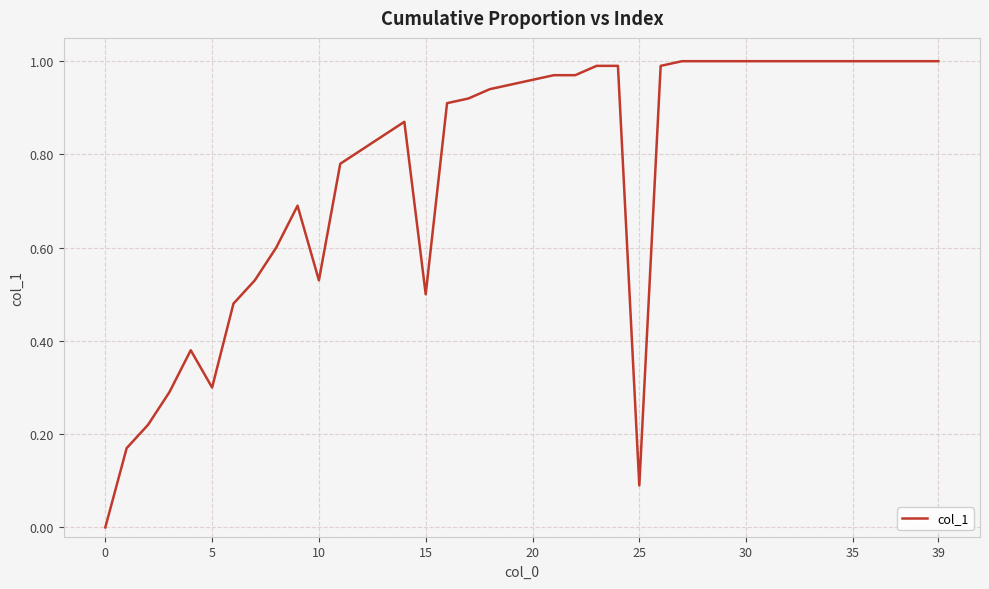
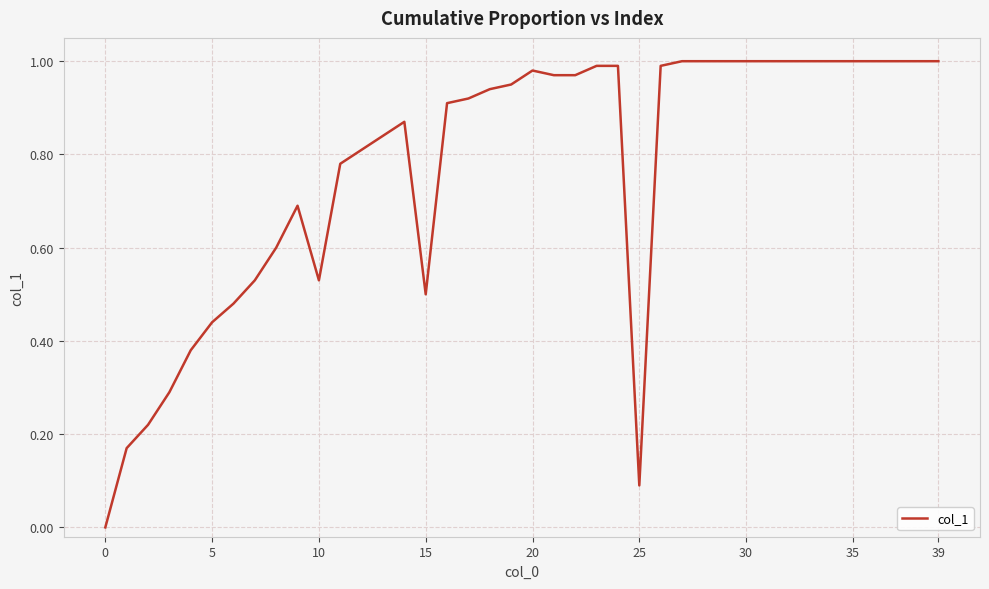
5: 0.30 -> 0.44
20: 0.96 -> 0.98
